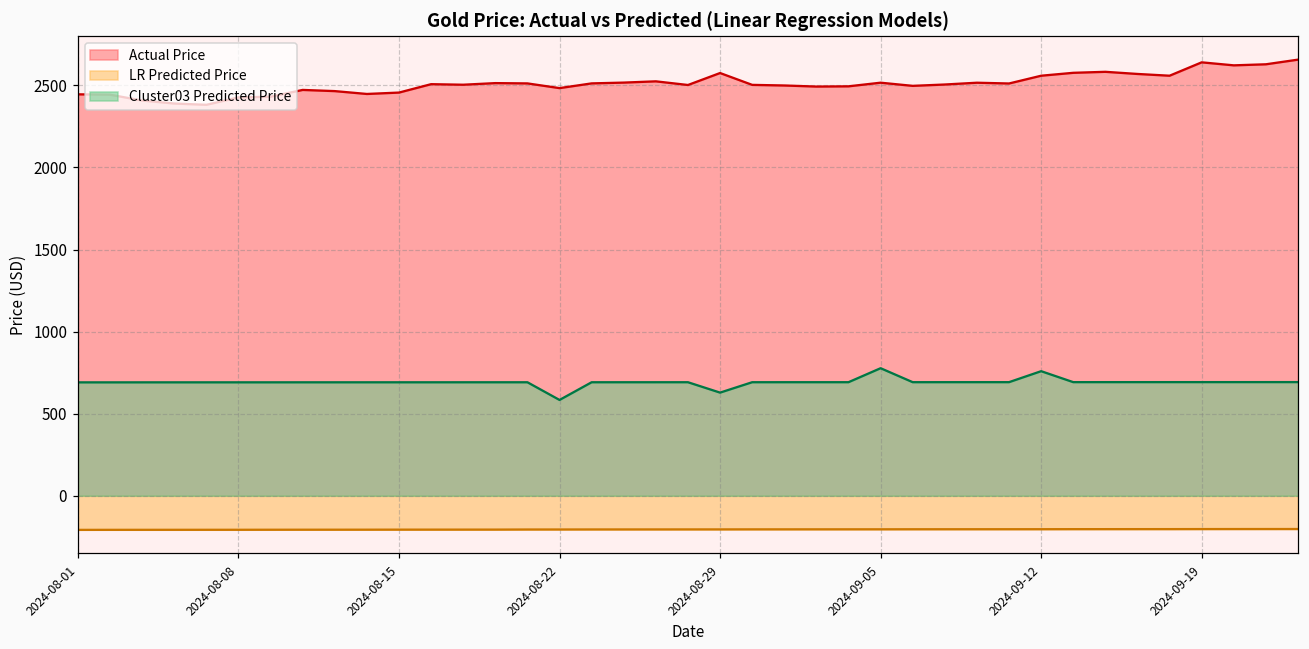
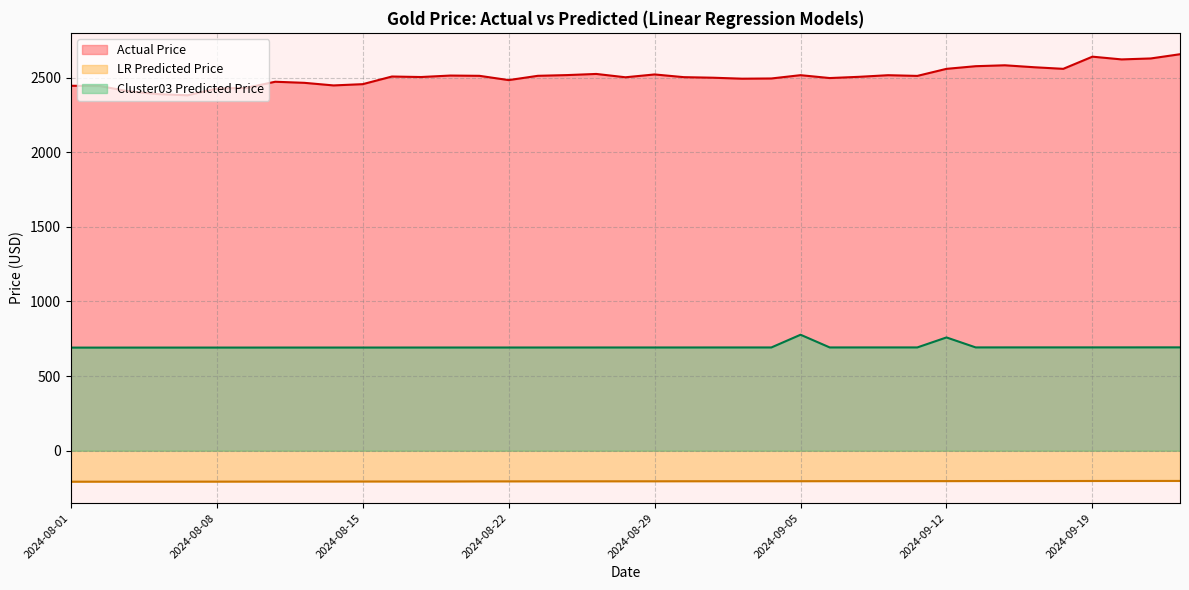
Cluster03 Predicted Price, 2024-08-22: 580 -> 690
Actual Price, 2024-08-29: 2580 -> 2520
Cluster03 Predicted Price, 2024-08-29: 630 -> 690
